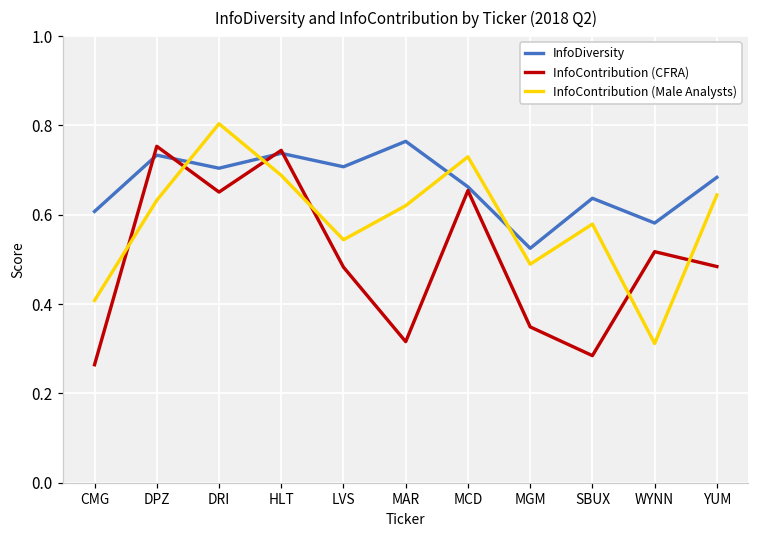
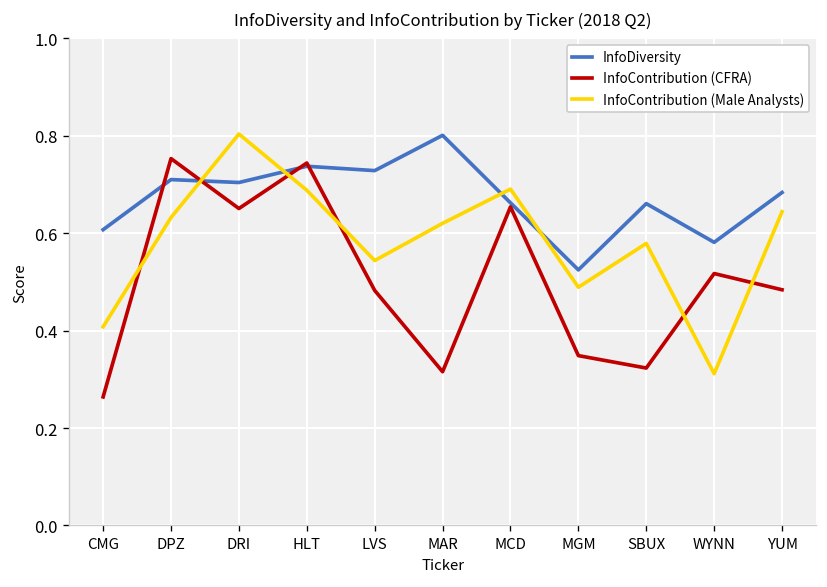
InfoDiversity, DPZ: 0.73 -> 0.71
InfoDiversity, LVS: 0.71 -> 0.73
InfoDiversity, MAR: 0.76 -> 0.80
InfoContribution (Male Analysts), MCD: 0.73 -> 0.69
InfoDiversity, SBUX: 0.64 -> 0.66
InfoContribution (CFRA), SBUX: 0.28 -> 0.32
